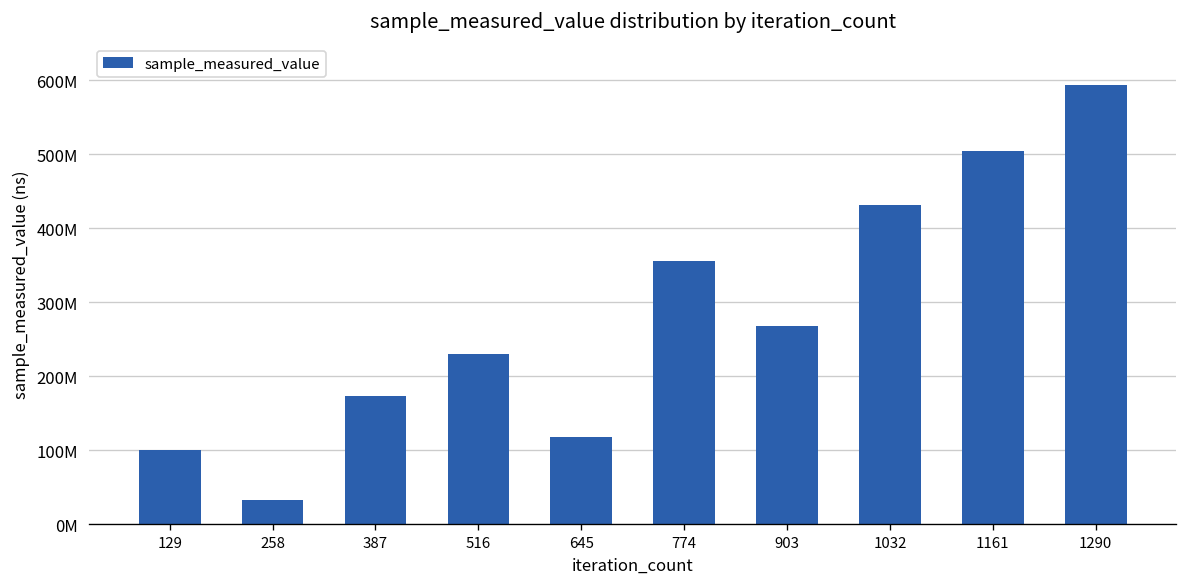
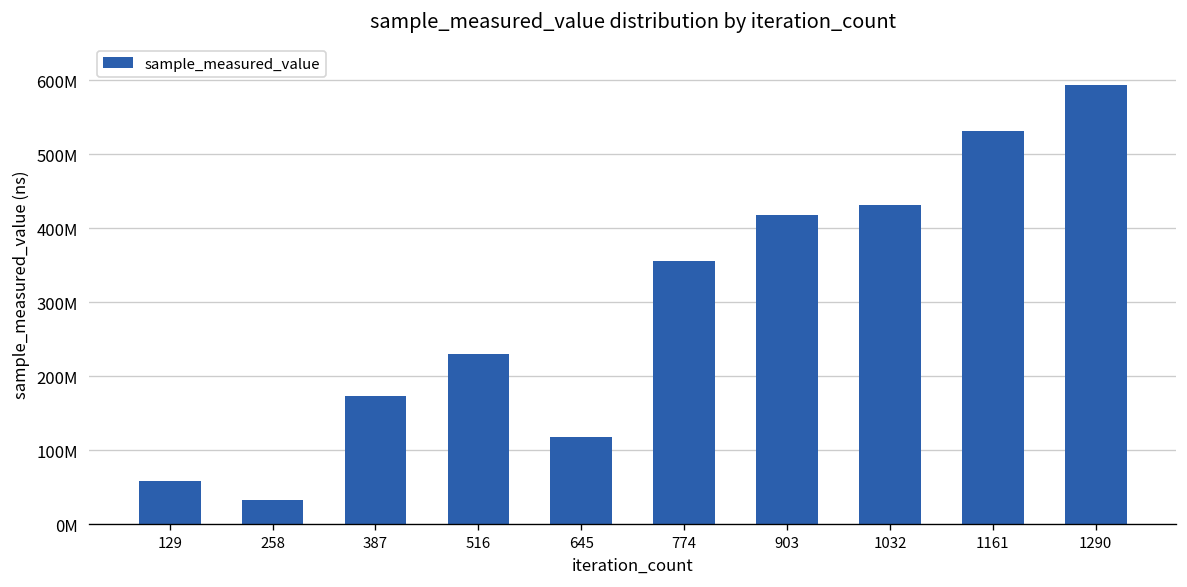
129: 100000000 -> 60000000
903: 270000000 -> 420000000
1161: 500000000 -> 530000000
